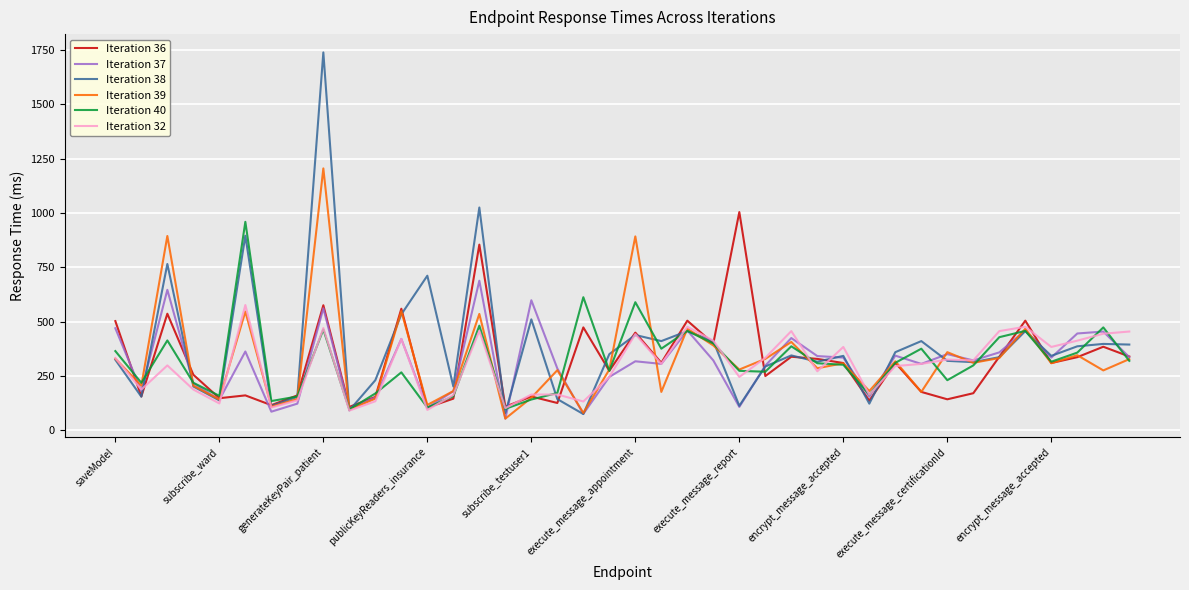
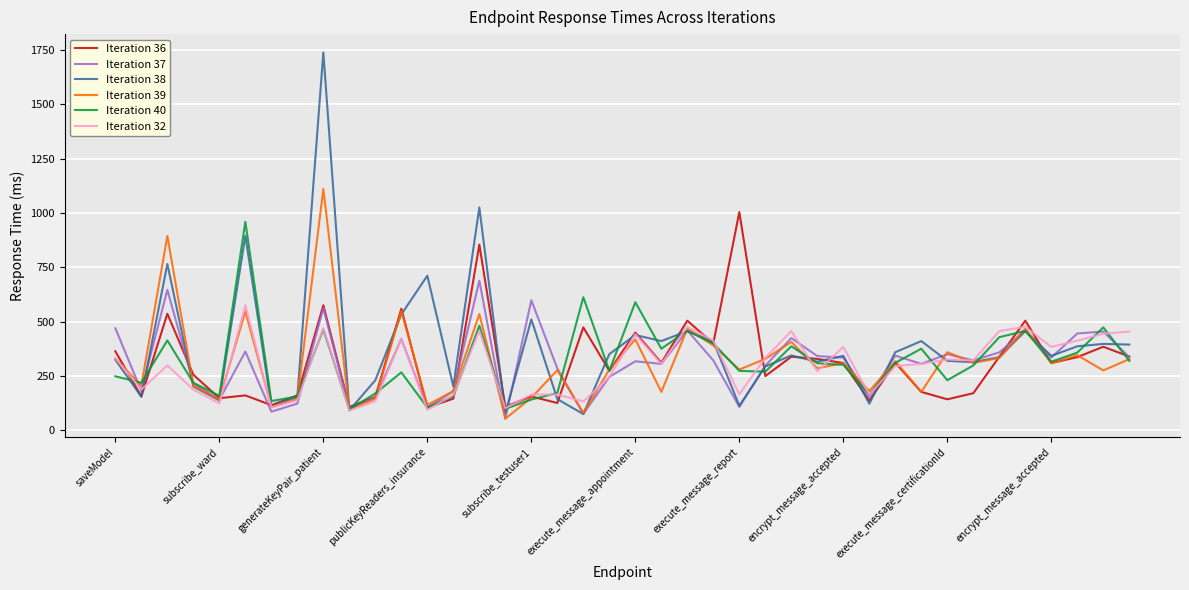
Iteration 36, saveModel: 500 -> 360
Iteration 40, saveModel: 360 -> 250
Iteration 39, generateKeyPair_patient: 1210 -> 1110
Iteration 39, execute_message_appointment: 890 -> 420
Iteration 32, execute_message_report: 250 -> 170
